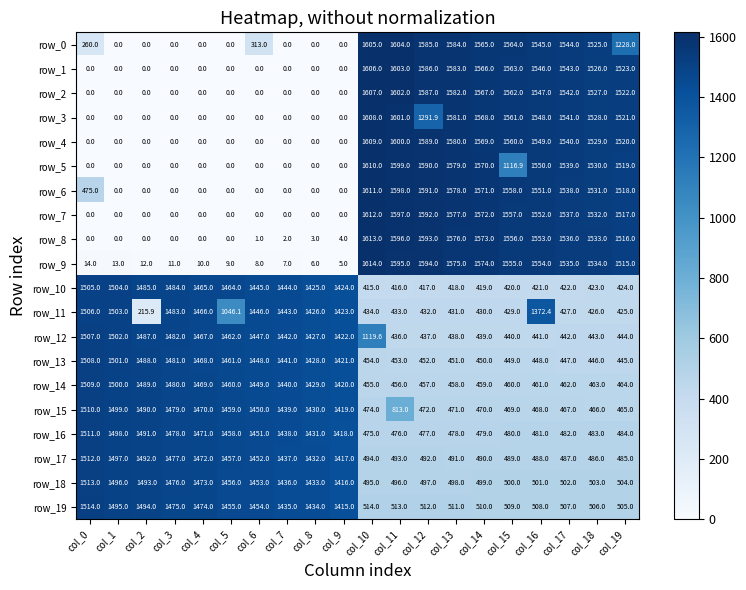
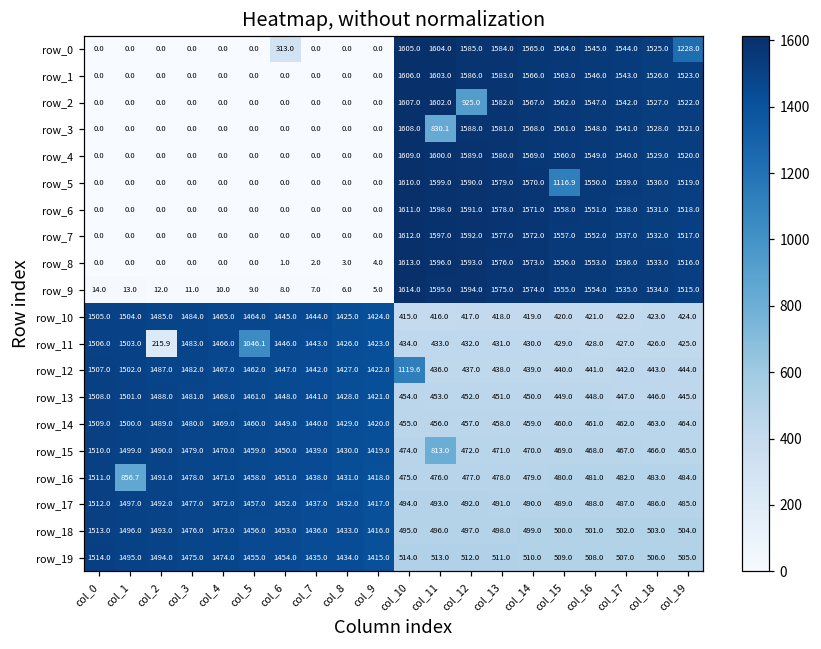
row_0, col_0: 260.0 -> 0.0
row_2, col_12: 1587.0 -> 925.0
row_3, col_11: 1601.0 -> 830.1
row_3, col_12: 1291.9 -> 1588.0
row_6, col_0: 475.0 -> 0.0
row_11, col_16: 1372.4 -> 428.0
row_16, col_1: 1498.0 -> 856.7
